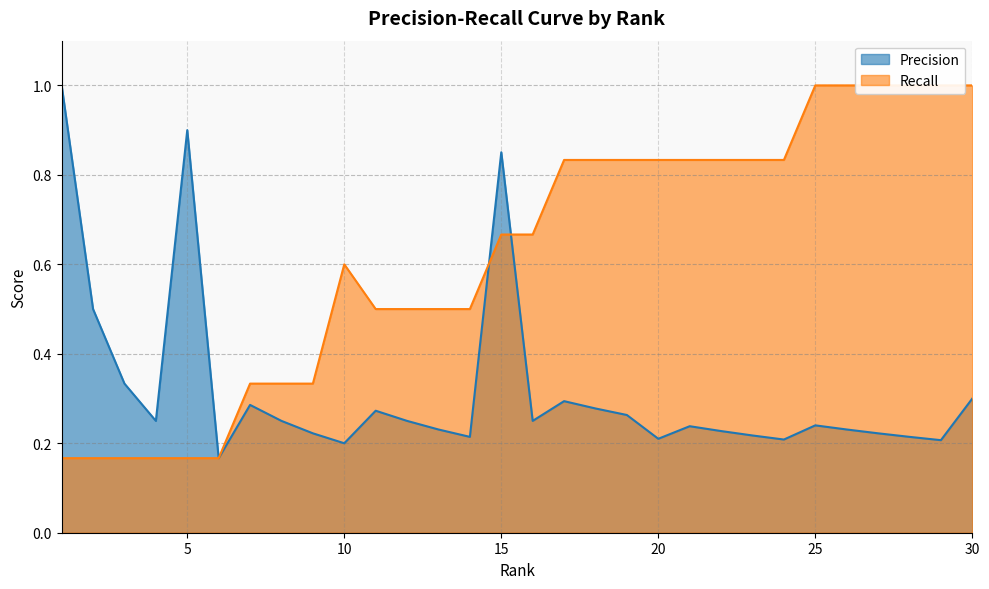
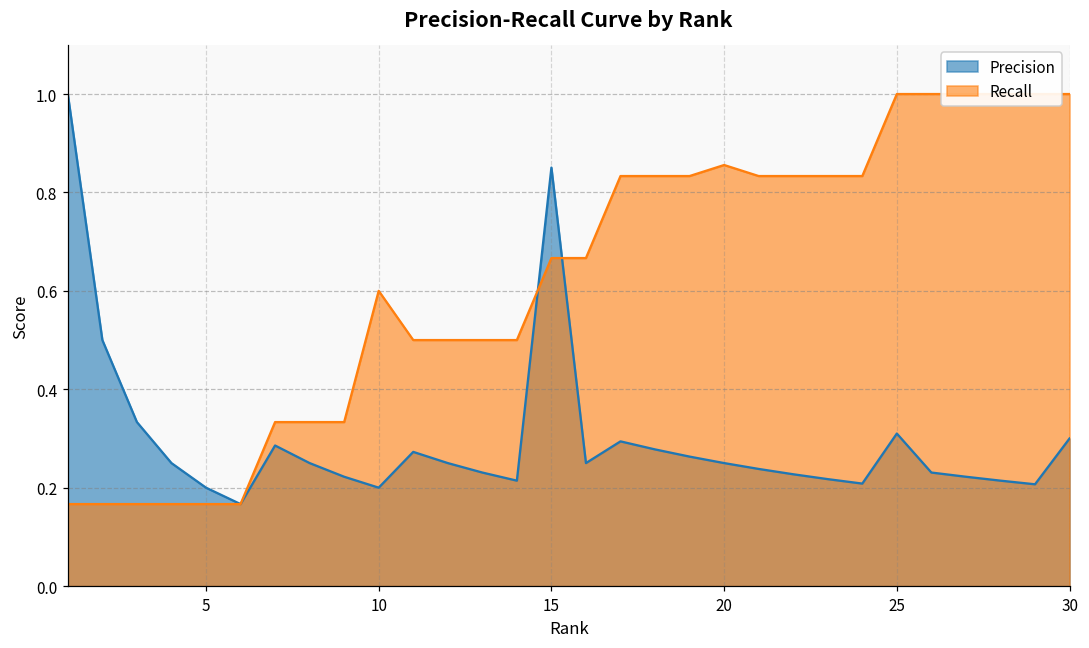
Precision, 5: 0.9 -> 0.2
Precision, 20: 0.21 -> 0.25
Recall, 20: 0.83 -> 0.86
Precision, 25: 0.24 -> 0.31
